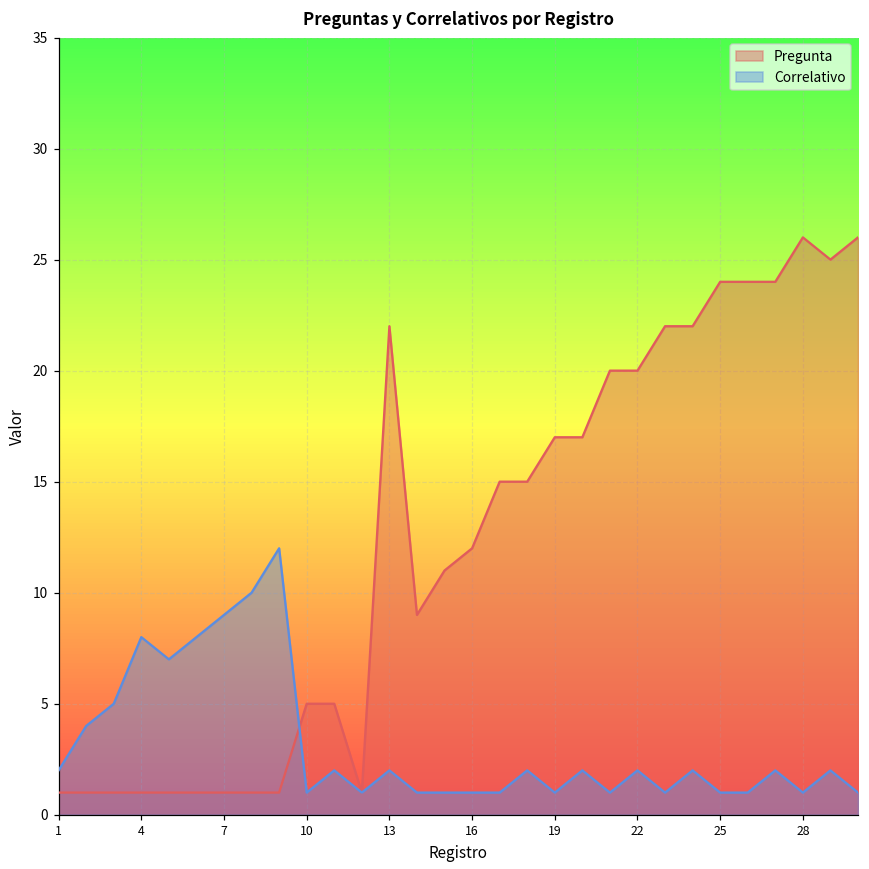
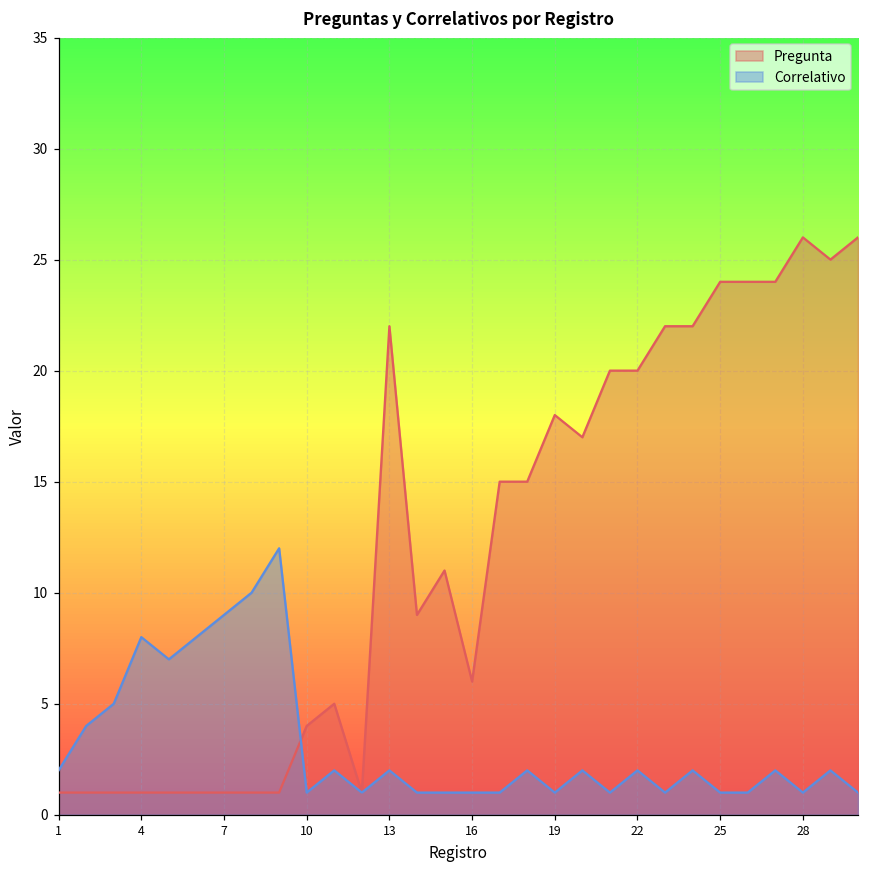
Pregunta, 10: 5 -> 4
Pregunta, 16: 12 -> 6
Pregunta, 19: 17 -> 18
